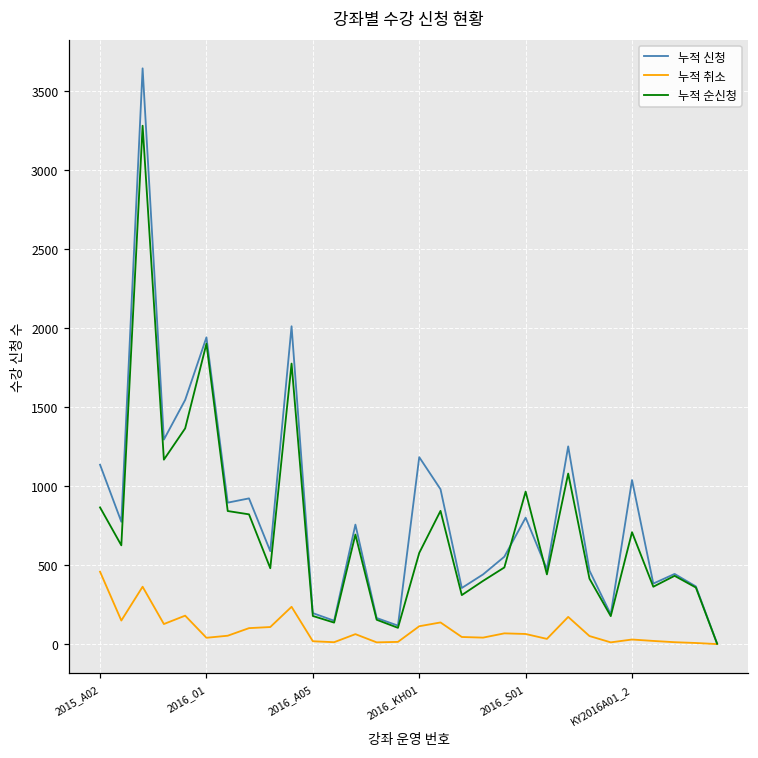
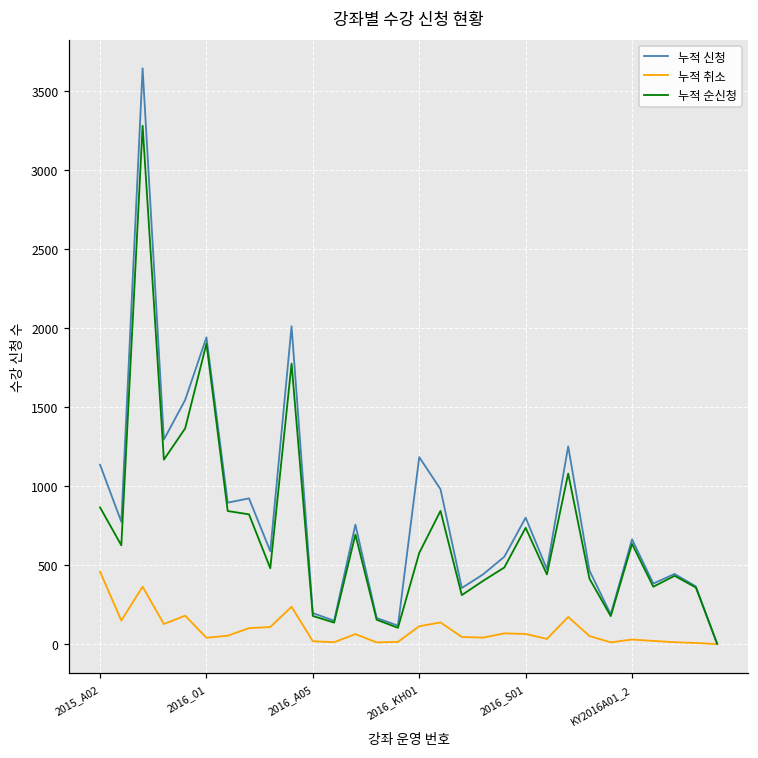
누적 순신청, 2016_S01: 970 -> 740
누적 신청, KY2016A01_2: 1040 -> 660
누적 순신청, KY2016A01_2: 710 -> 630
